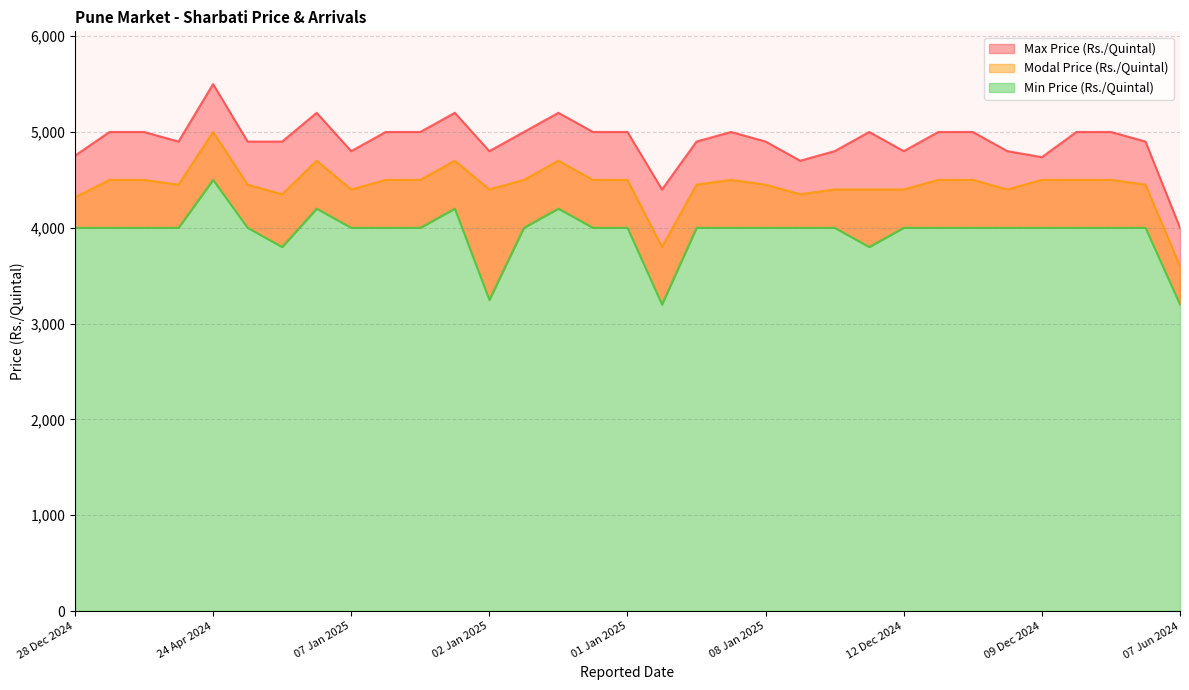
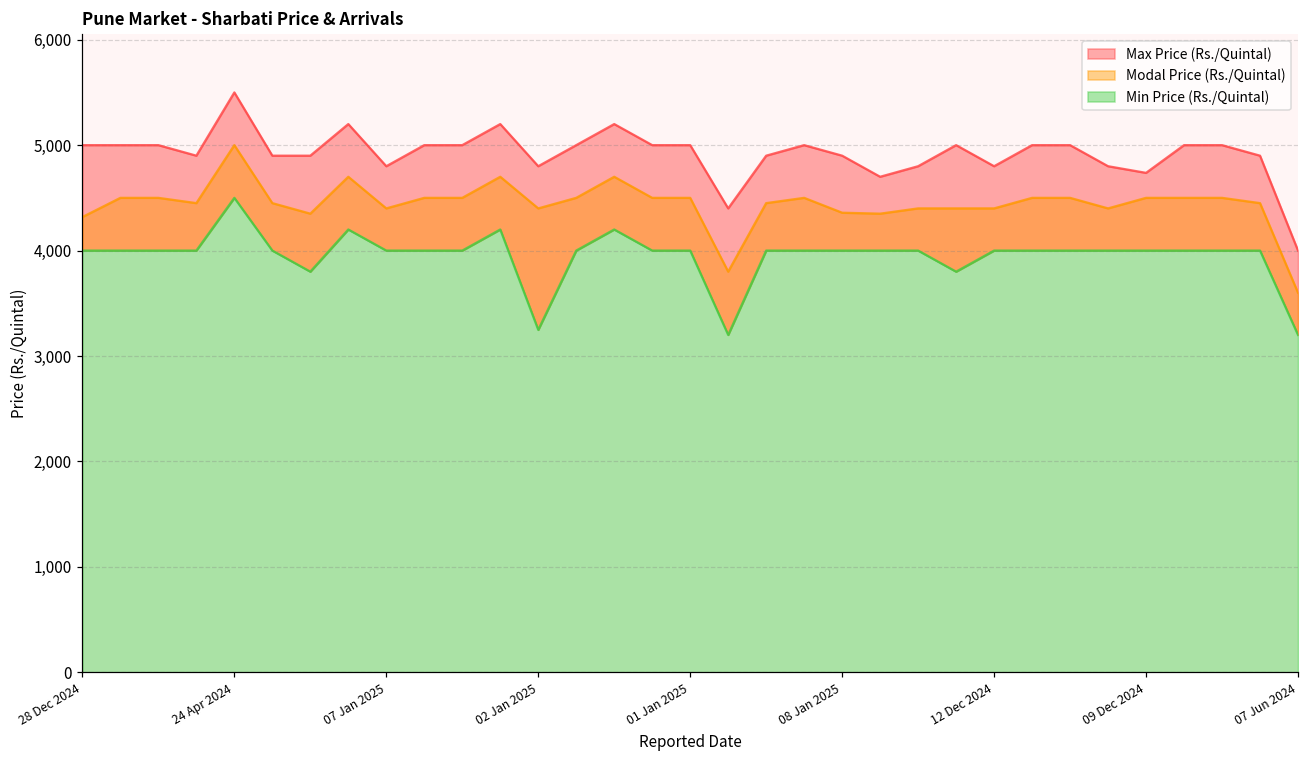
Max Price (Rs./Quintal), 28 Dec 2024: 4,800 -> 5,000
Modal Price (Rs./Quintal), 08 Jan 2025: 4,500 -> 4,400
